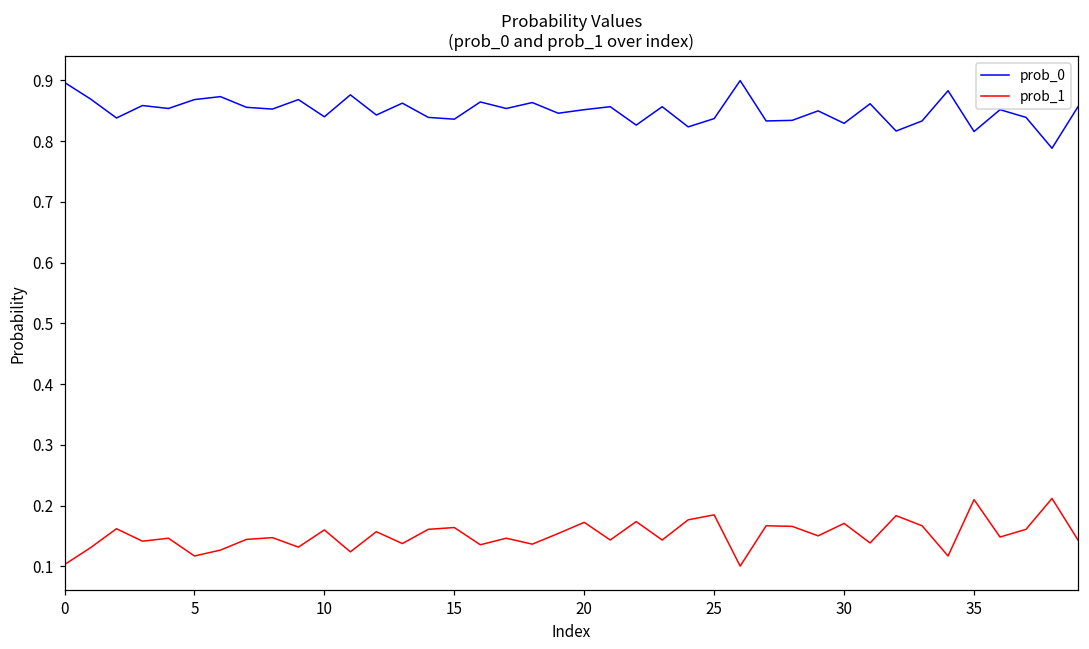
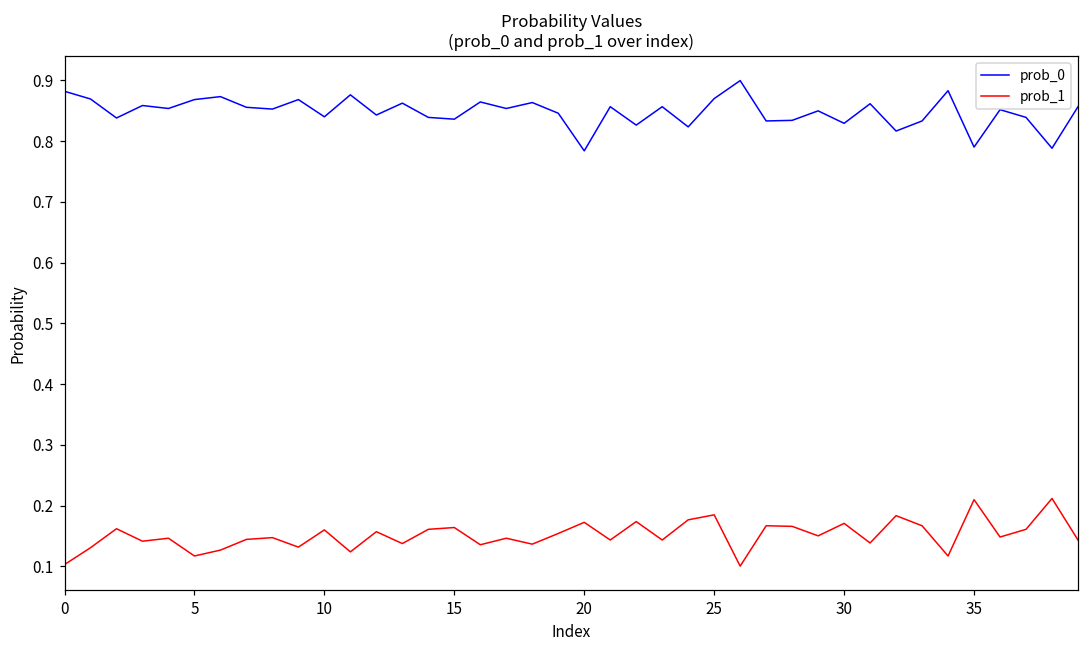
prob_0, 0: 0.90 -> 0.88
prob_0, 20: 0.85 -> 0.78
prob_0, 25: 0.84 -> 0.87
prob_0, 35: 0.82 -> 0.79
